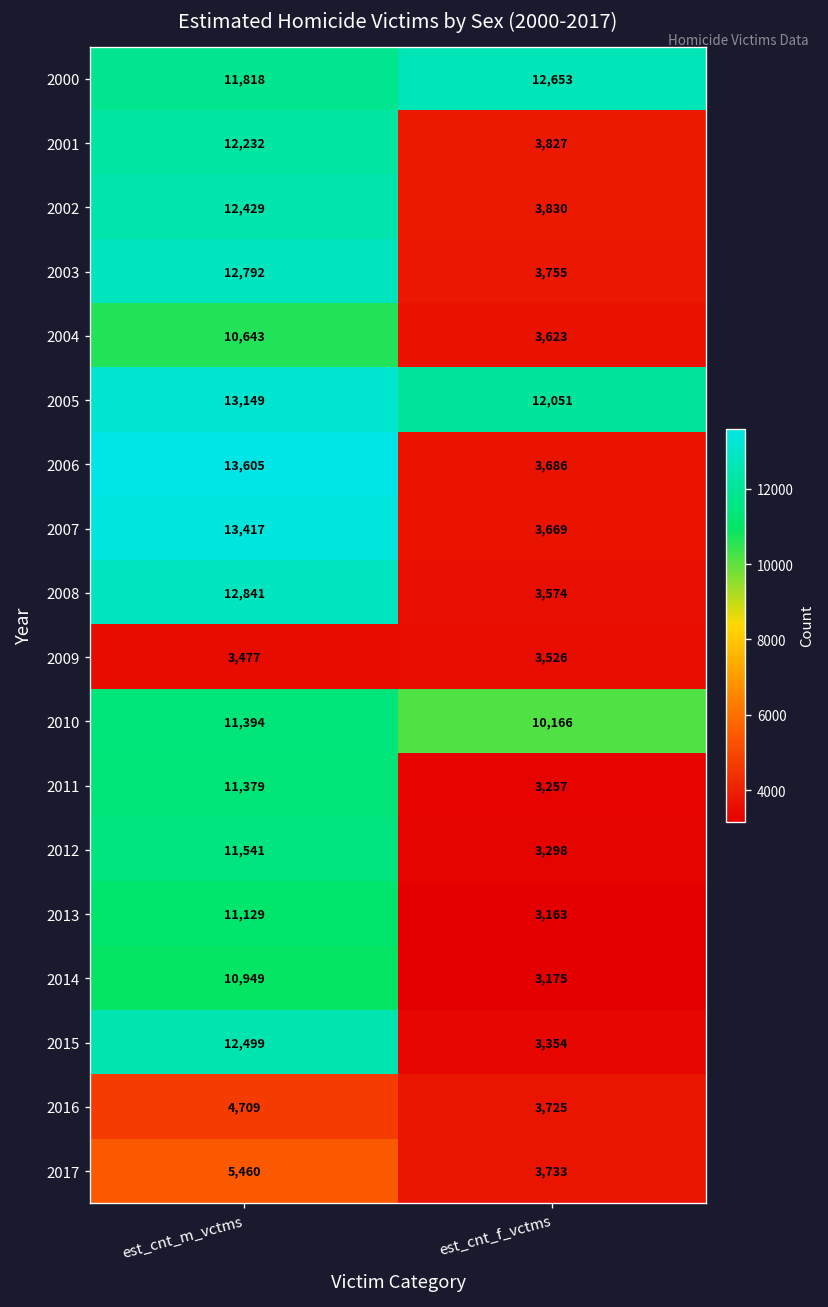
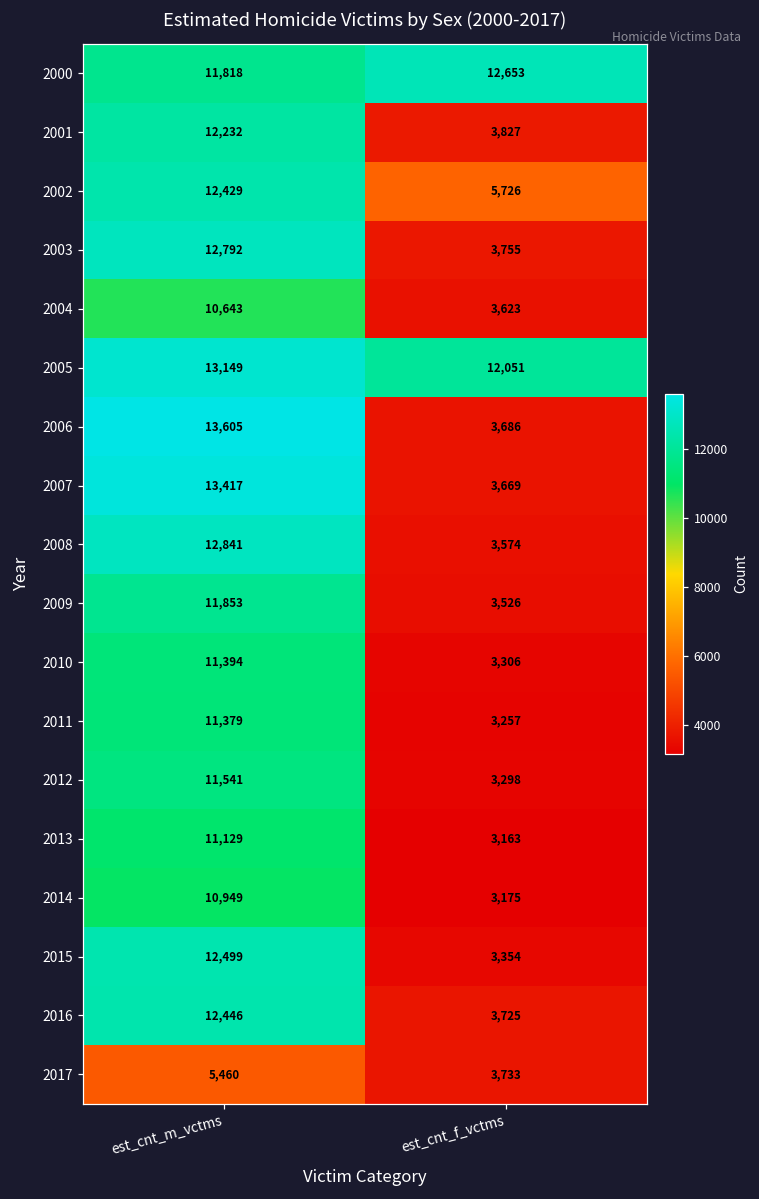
2002, est_cnt_f_vctms: 3,830 -> 5,726
2009, est_cnt_m_vctms: 3,477 -> 11,853
2010, est_cnt_f_vctms: 10,166 -> 3,306
2016, est_cnt_m_vctms: 4,709 -> 12,446
